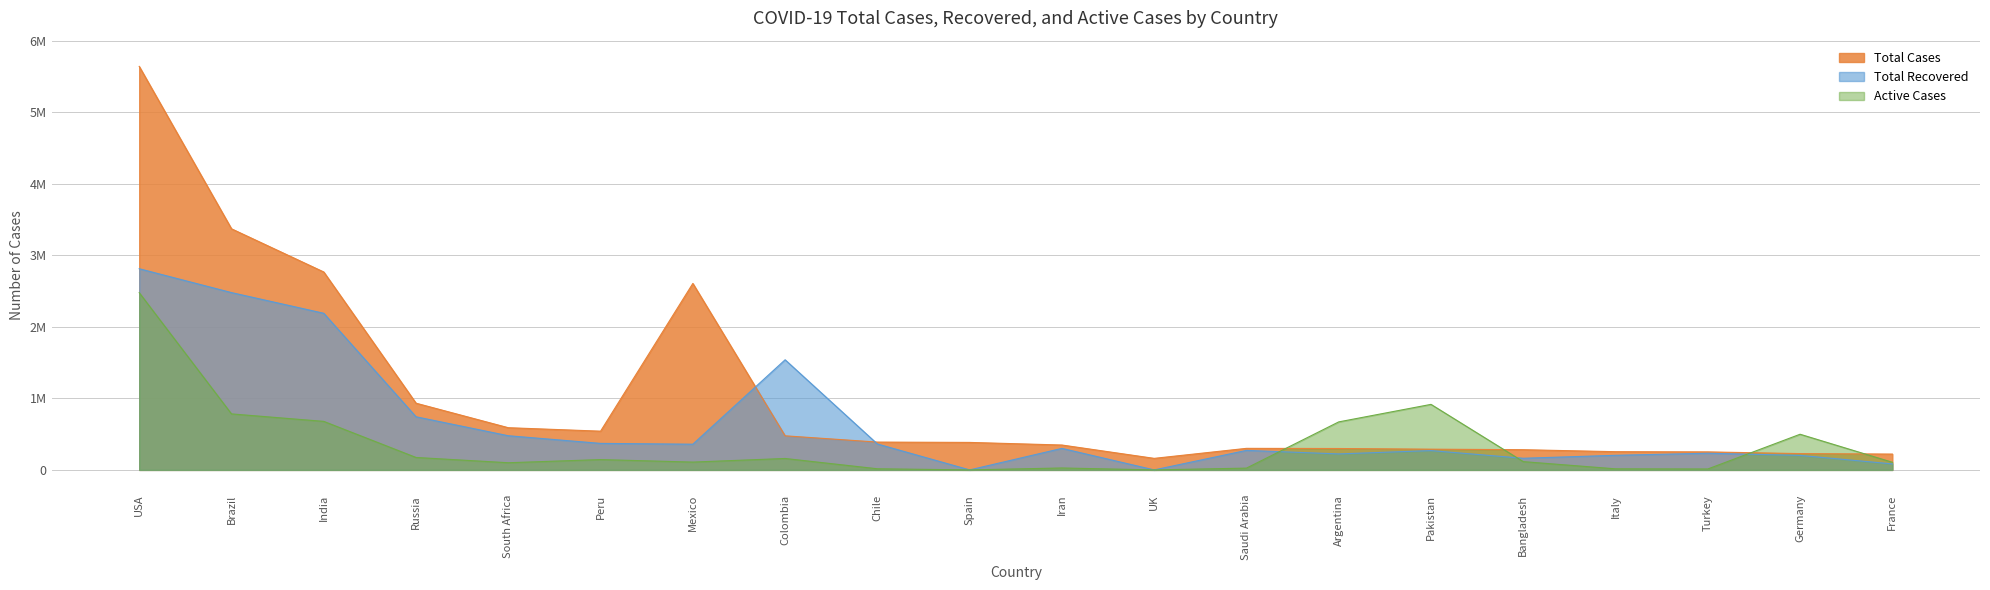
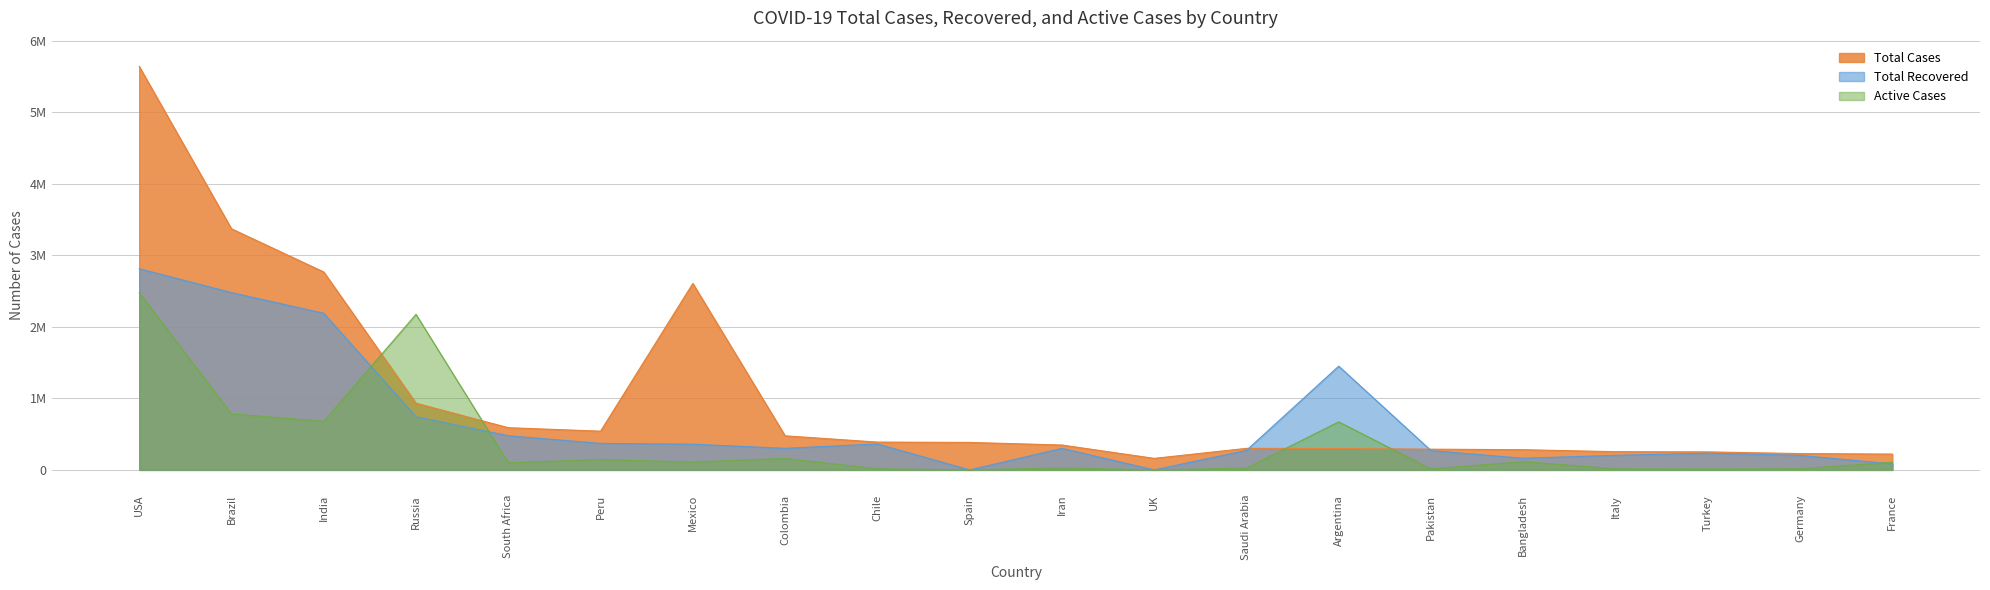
Active Cases, Russia: 200000 -> 2200000
Total Recovered, Colombia: 1500000 -> 300000
Total Recovered, Argentina: 200000 -> 1500000
Active Cases, Pakistan: 900000 -> 0
Active Cases, Germany: 500000 -> 0
